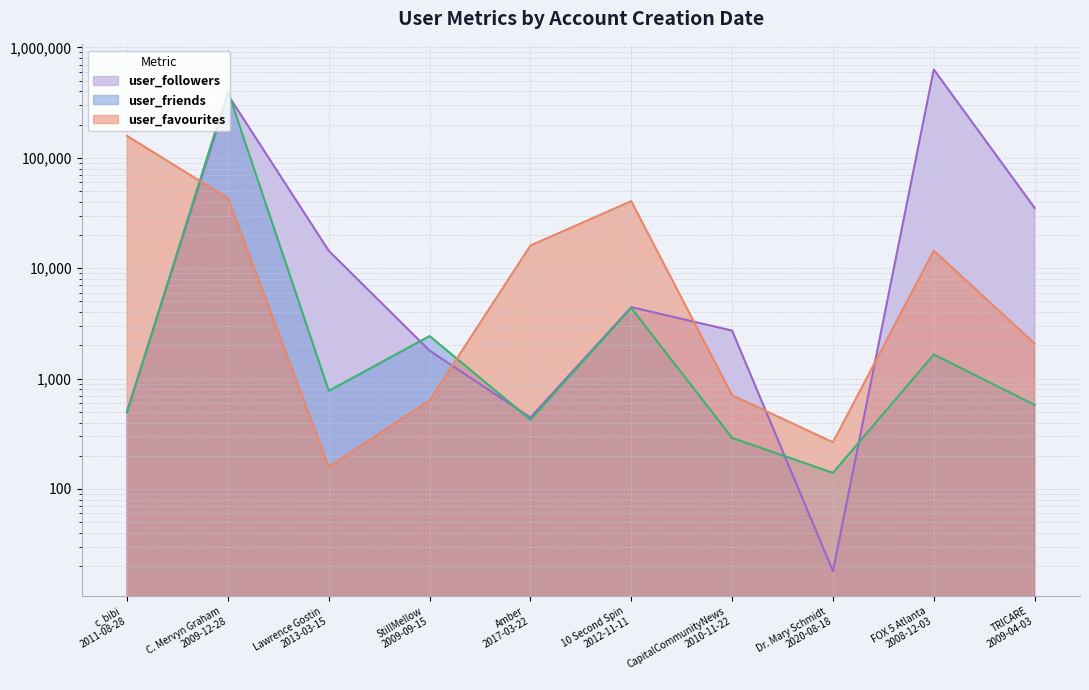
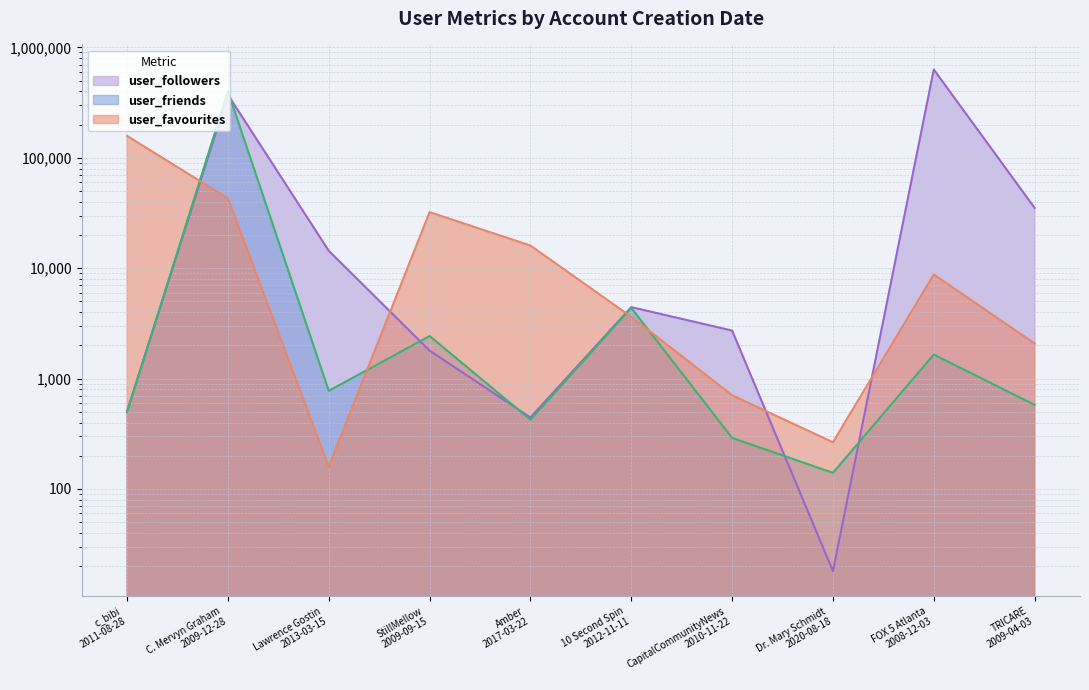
user_favourites, StillMellow 2009-09-15: 600 -> 32,000
user_favourites, 10 Second Spin 2012-11-11: 40,000 -> 3,600
user_favourites, FOX 5 Atlanta 2008-12-03: 14,000 -> 9,000
